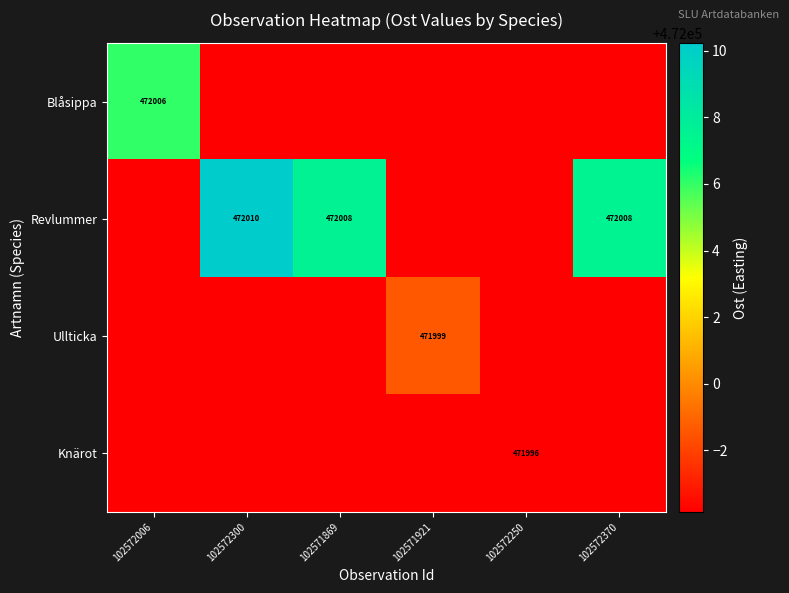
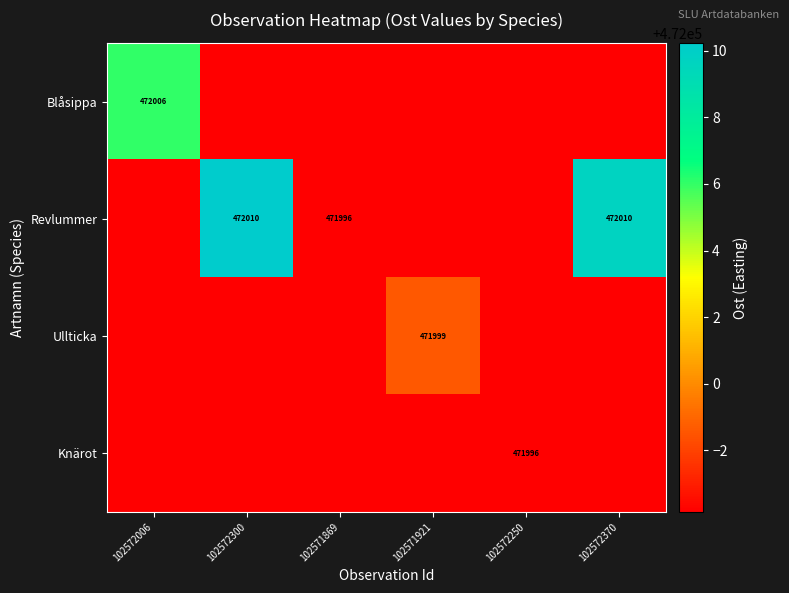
Revlummer, 102571869: 472008 -> 471996
Revlummer, 102572370: 472008 -> 472010
